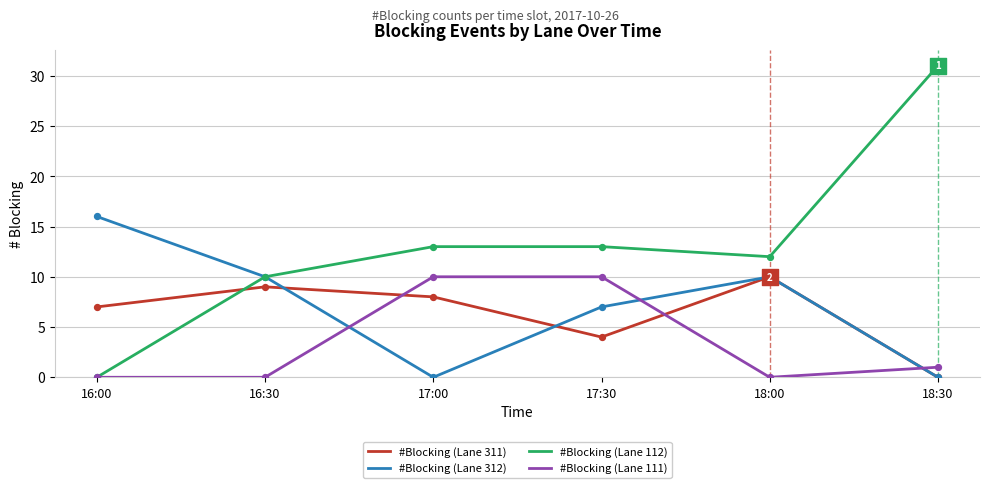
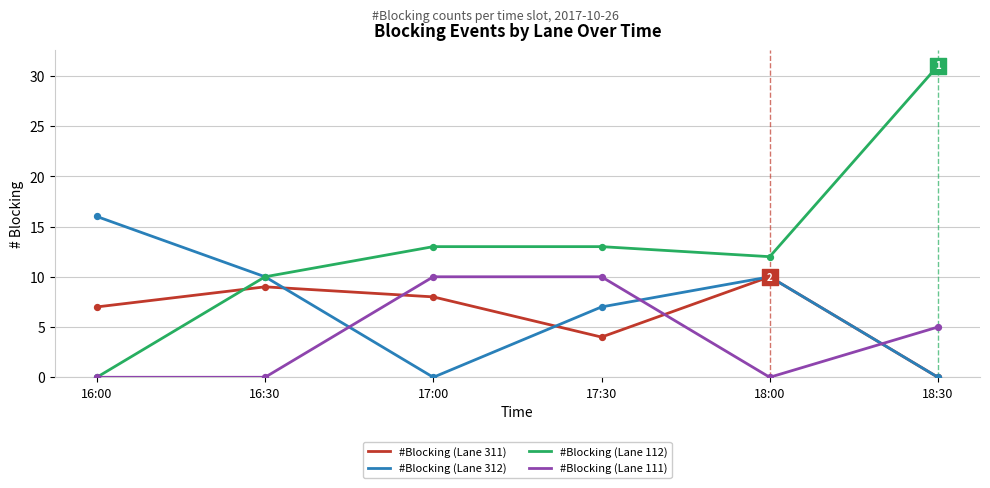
#Blocking (Lane 111), 18:30: 1 -> 5
